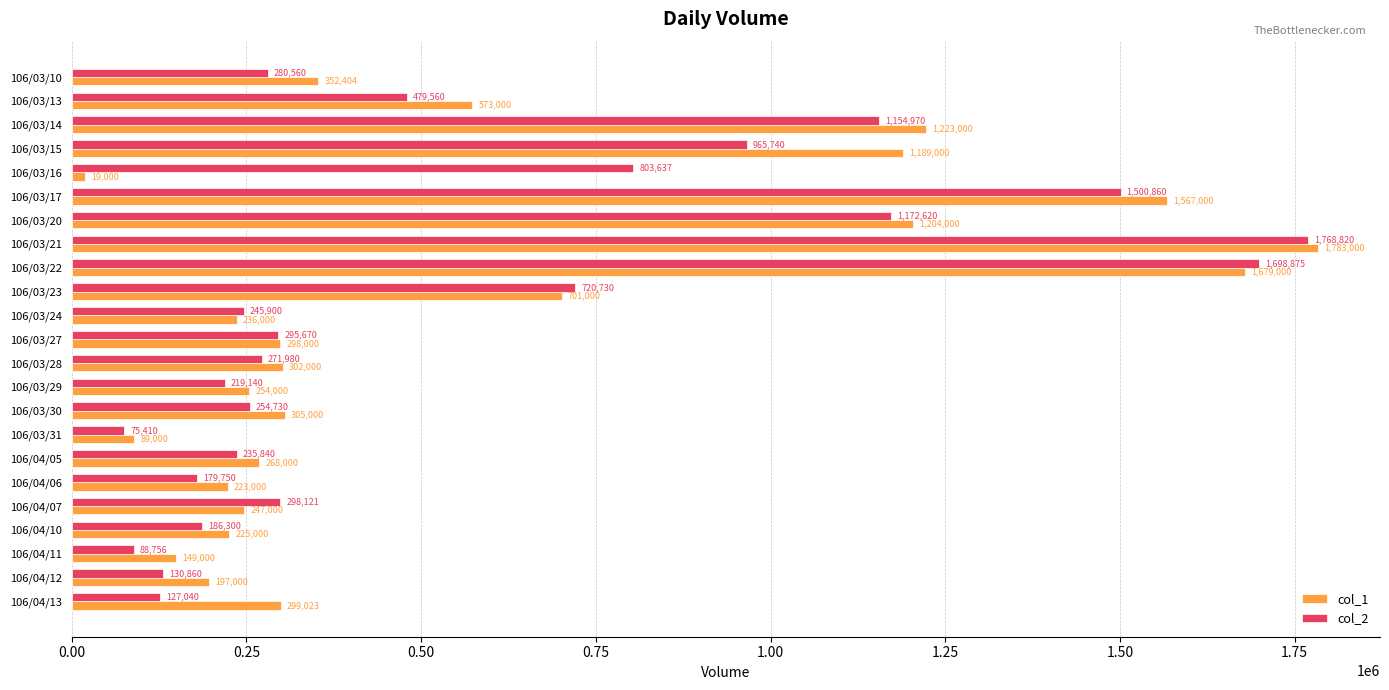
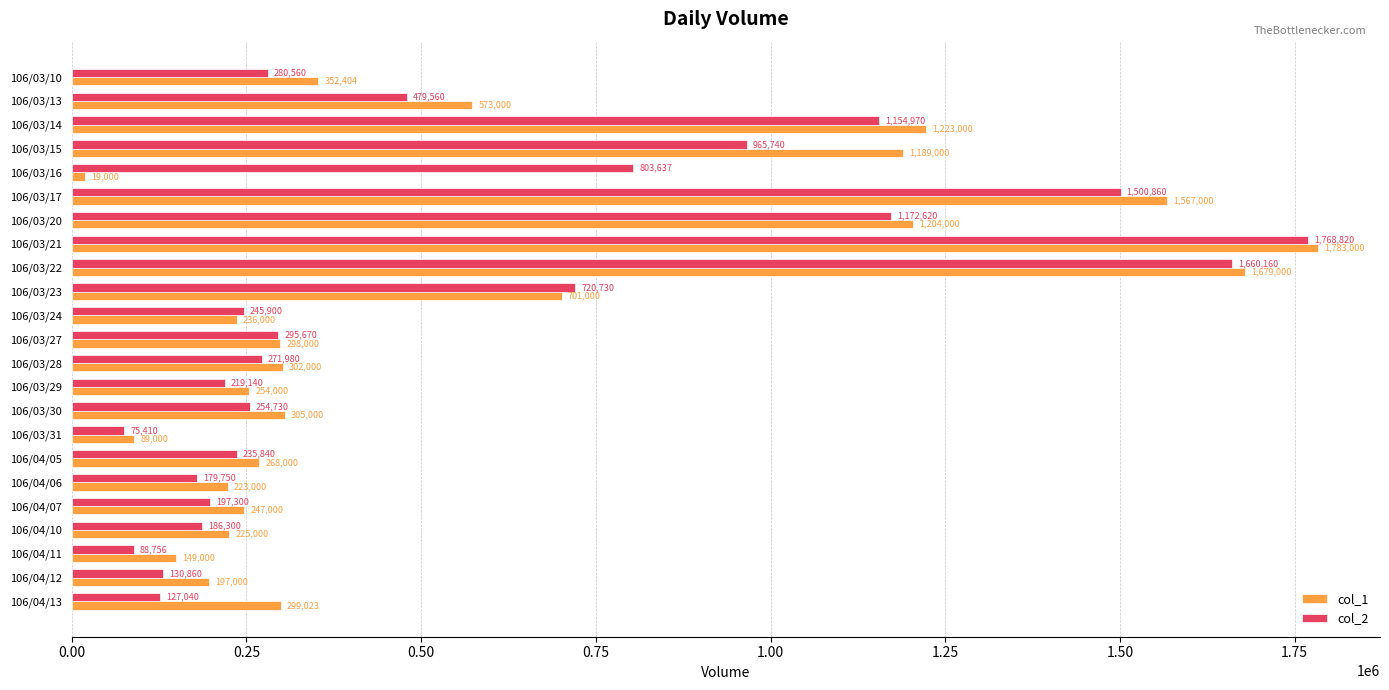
col_2, 106/03/22: 1,698,875 -> 1,660,160
col_2, 106/04/07: 298,121 -> 197,300
